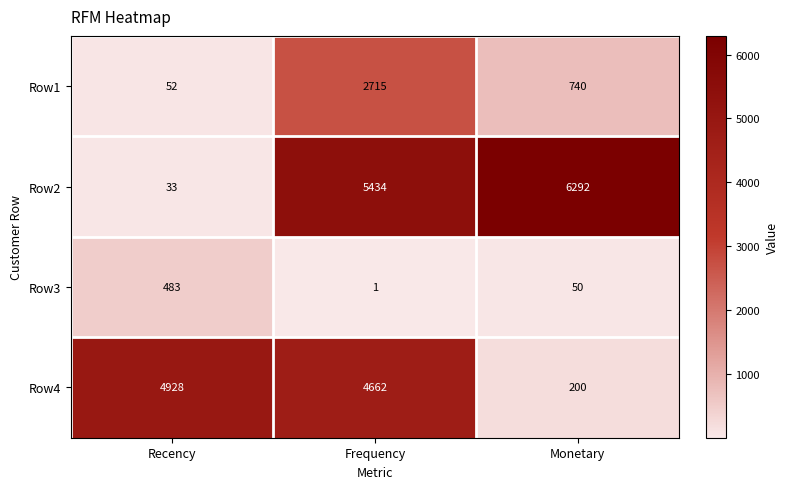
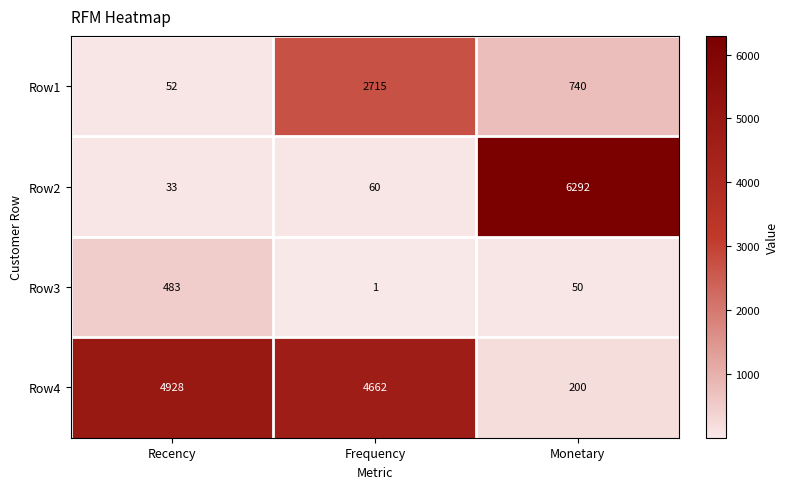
Row2, Frequency: 5434 -> 60
